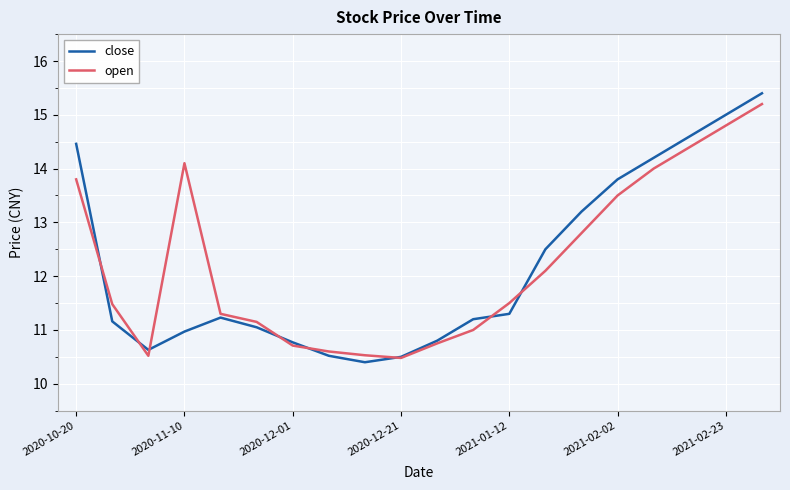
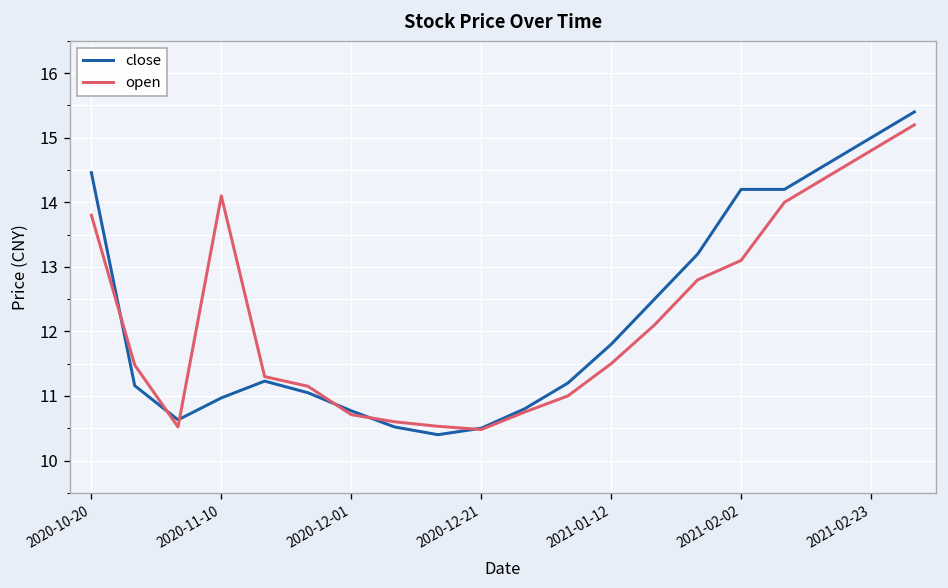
close, 2021-01-12: 11.3 -> 11.8
close, 2021-02-02: 13.8 -> 14.2
open, 2021-02-02: 13.5 -> 13.1
